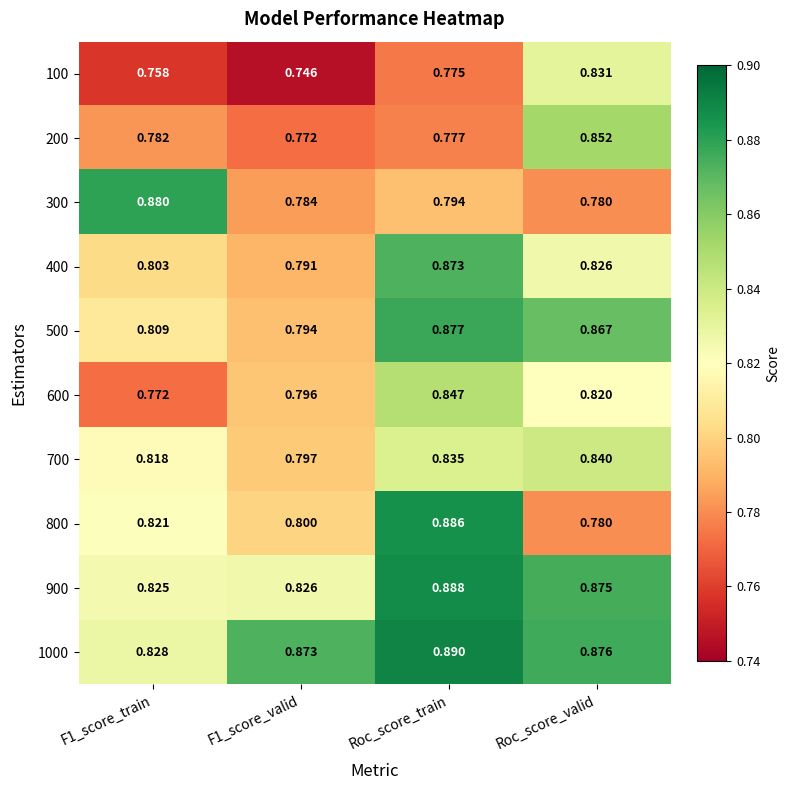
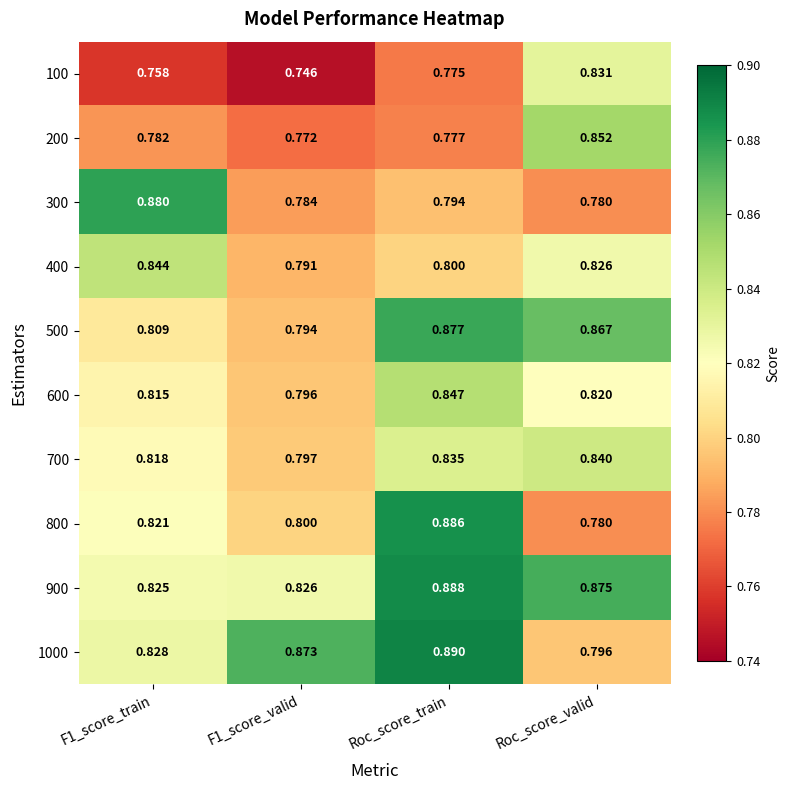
400, F1_score_train: 0.803 -> 0.844
400, Roc_score_train: 0.873 -> 0.800
600, F1_score_train: 0.772 -> 0.815
1000, Roc_score_valid: 0.876 -> 0.796
